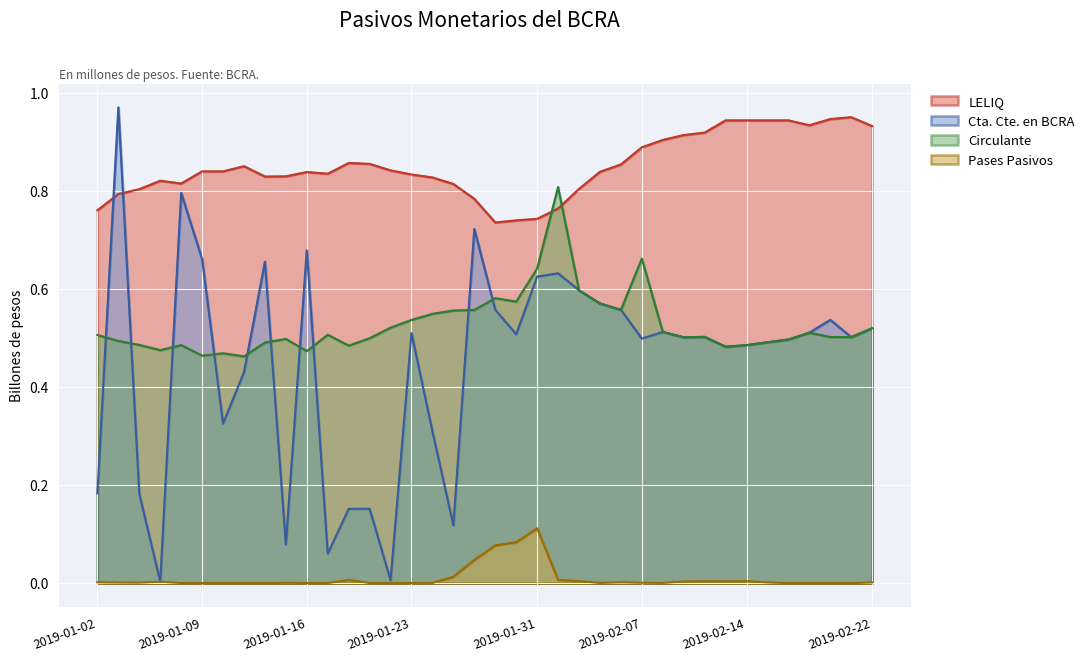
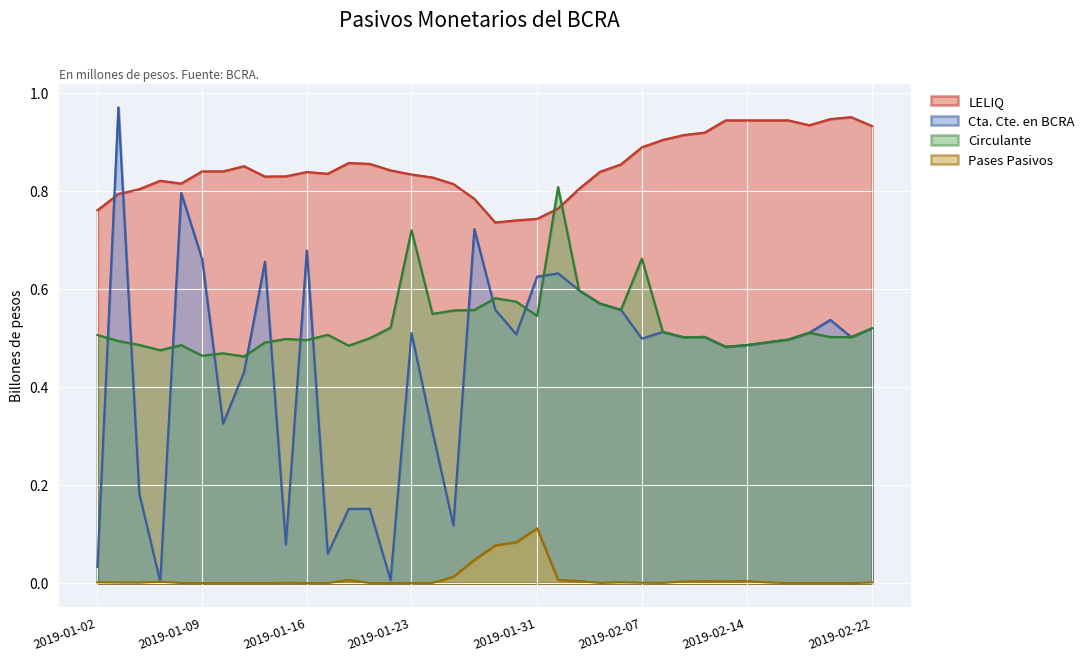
Cta. Cte. en BCRA, 2019-01-02: 0.18 -> 0.03
Circulante, 2019-01-16: 0.47 -> 0.50
Circulante, 2019-01-23: 0.54 -> 0.72
Circulante, 2019-01-31: 0.64 -> 0.55
